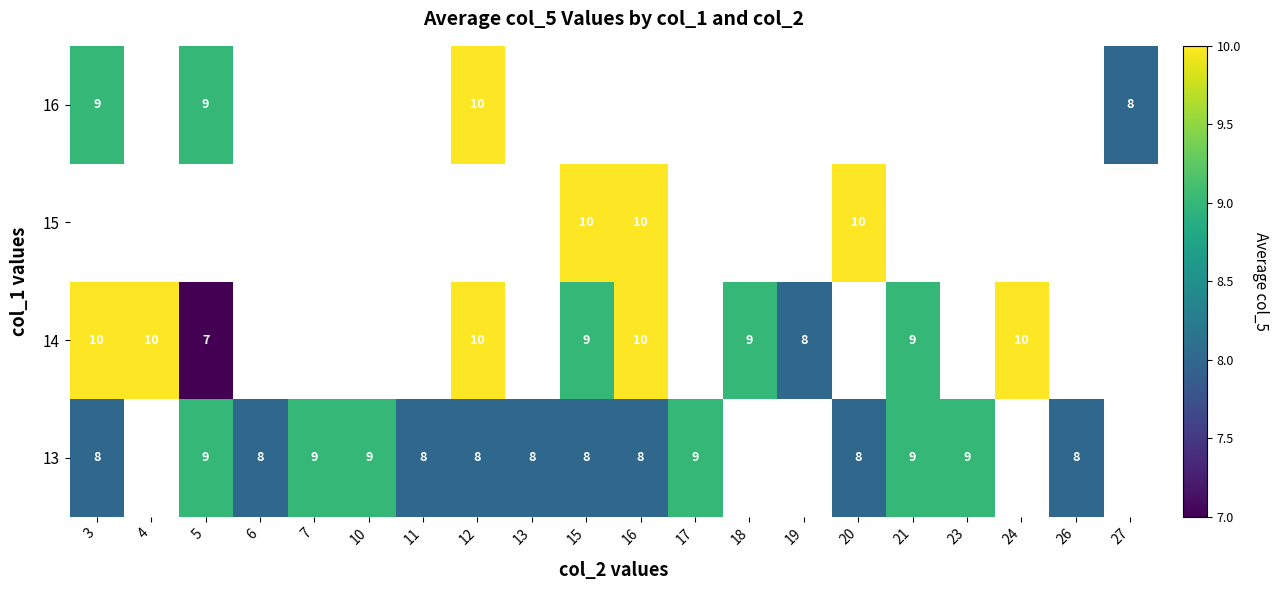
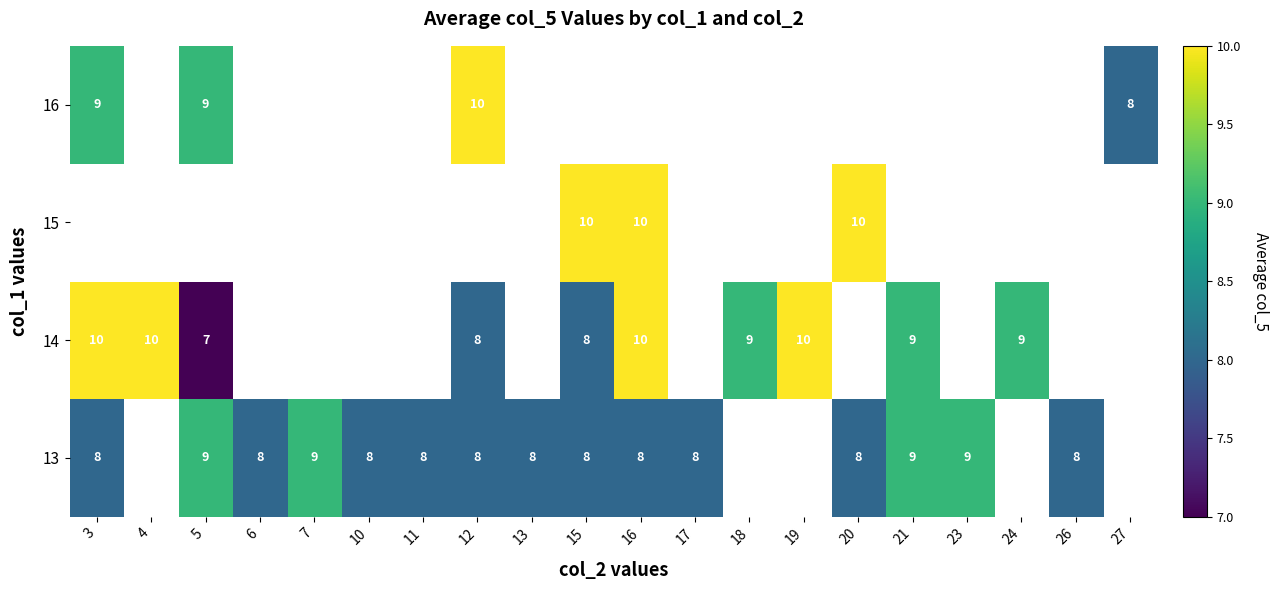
14, 12: 10 -> 8
14, 15: 9 -> 8
14, 19: 8 -> 10
14, 24: 10 -> 9
13, 10: 9 -> 8
13, 17: 9 -> 8
